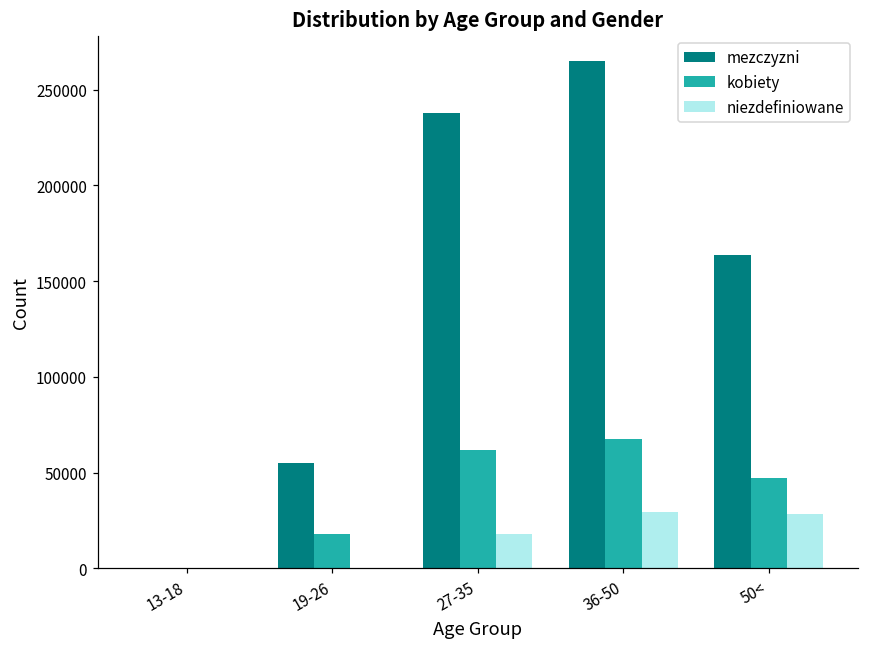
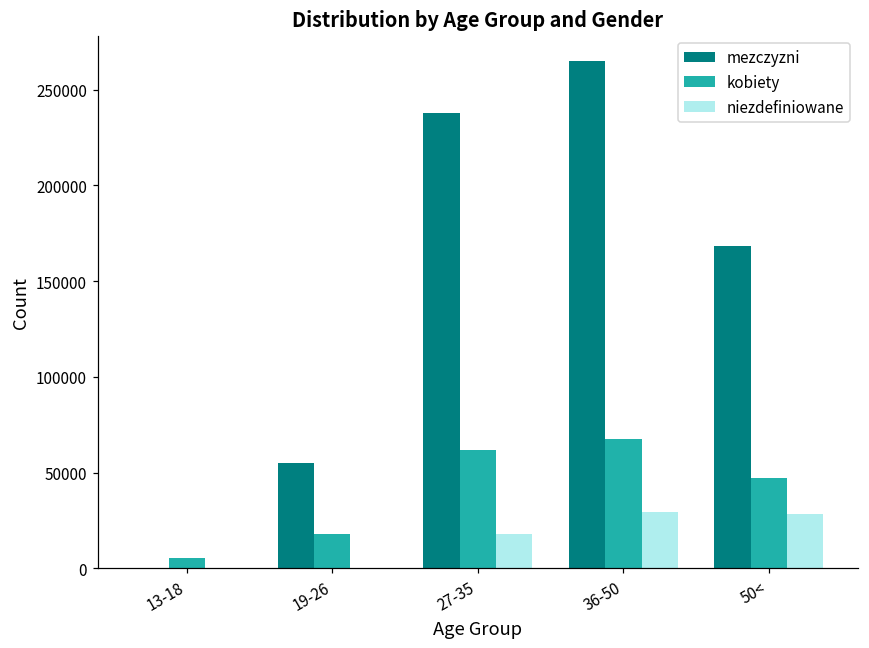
kobiety, 13-18: 0 -> 5000
mezczyzni, 50<: 164000 -> 168000
